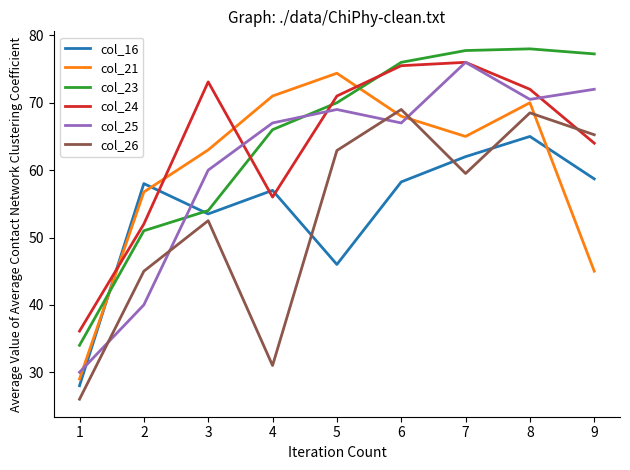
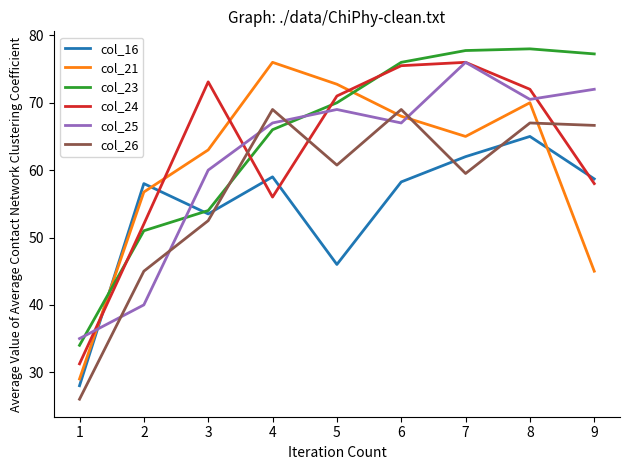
col_24, 1: 36 -> 31
col_25, 1: 30 -> 35
col_16, 4: 57 -> 59
col_21, 4: 71 -> 76
col_26, 4: 31 -> 69
col_21, 5: 74 -> 73
col_26, 5: 63 -> 61
col_26, 8: 69 -> 67
col_24, 9: 64 -> 58
col_26, 9: 65 -> 67
